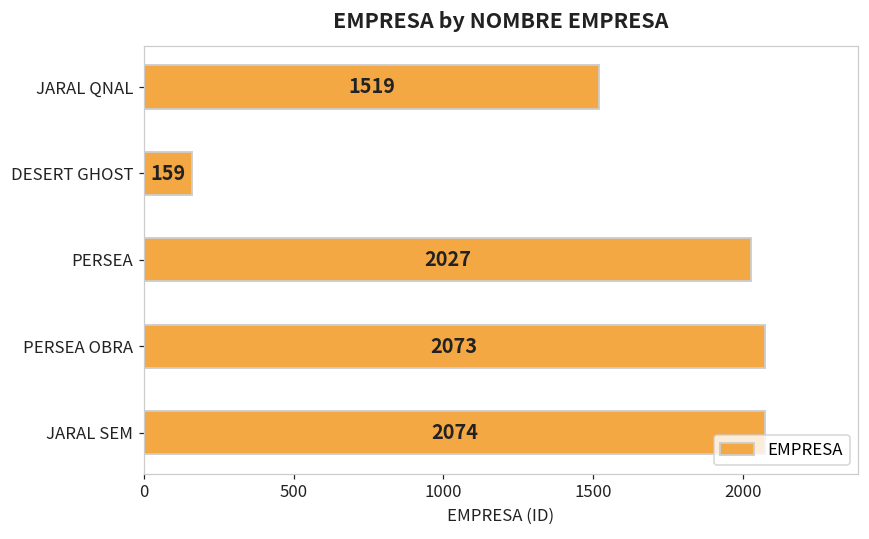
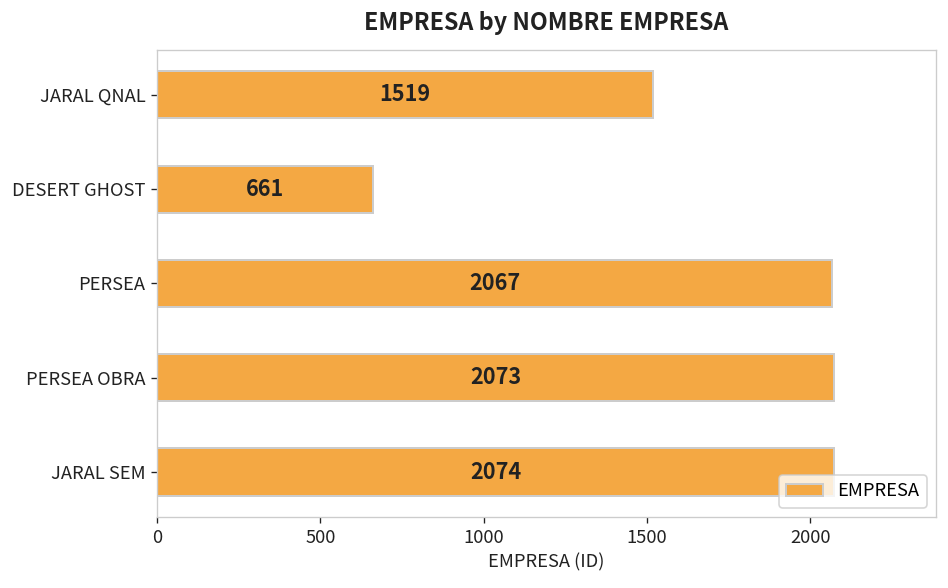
DESERT GHOST: 159 -> 661
PERSEA: 2027 -> 2067
